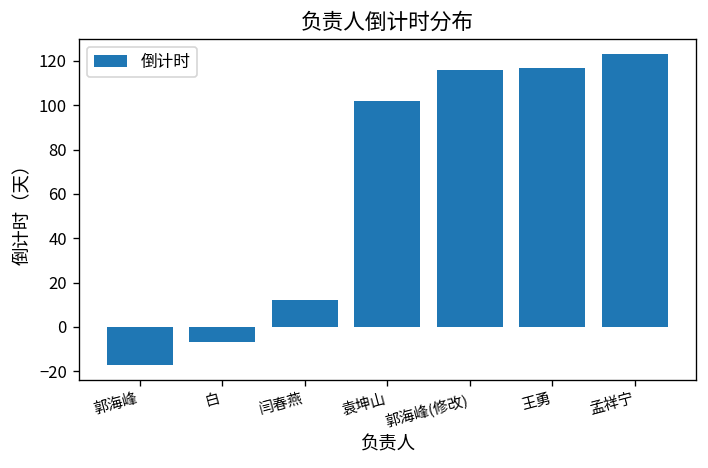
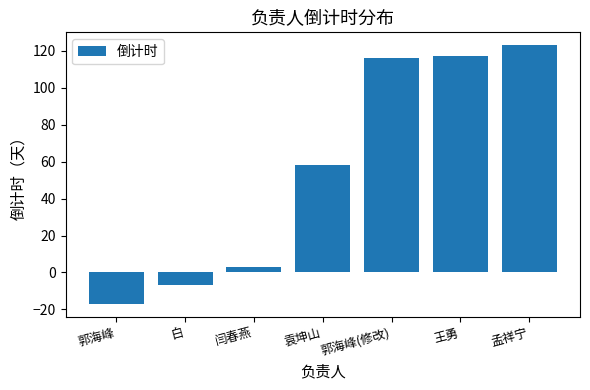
闫春燕: 12 -> 3
袁坤山: 102 -> 58
